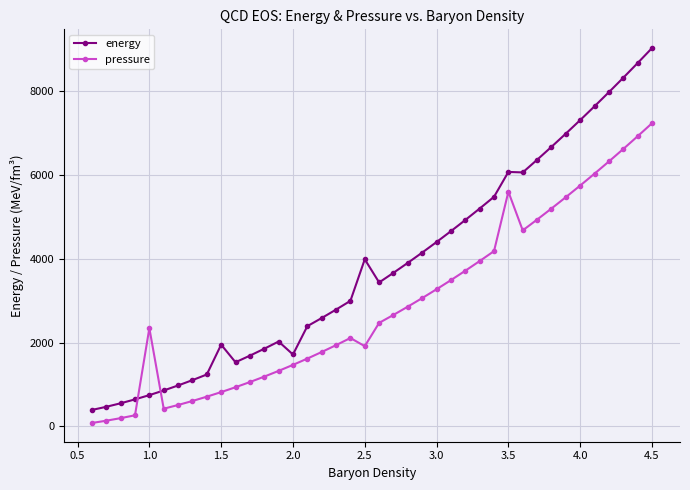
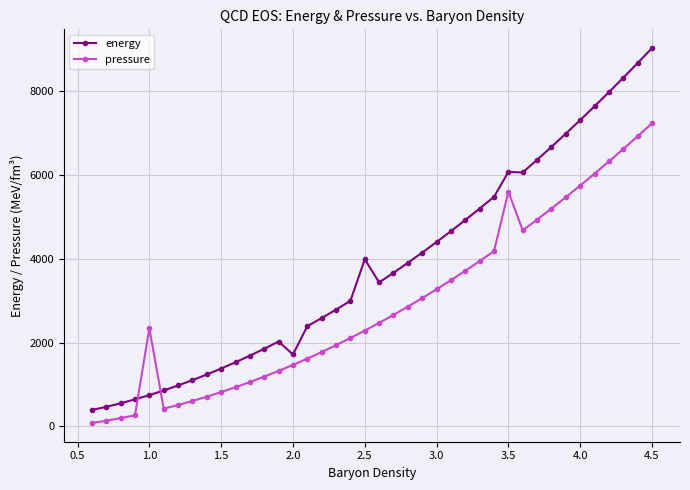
energy, 1.5: 1900 -> 1400
pressure, 2.5: 1900 -> 2300
